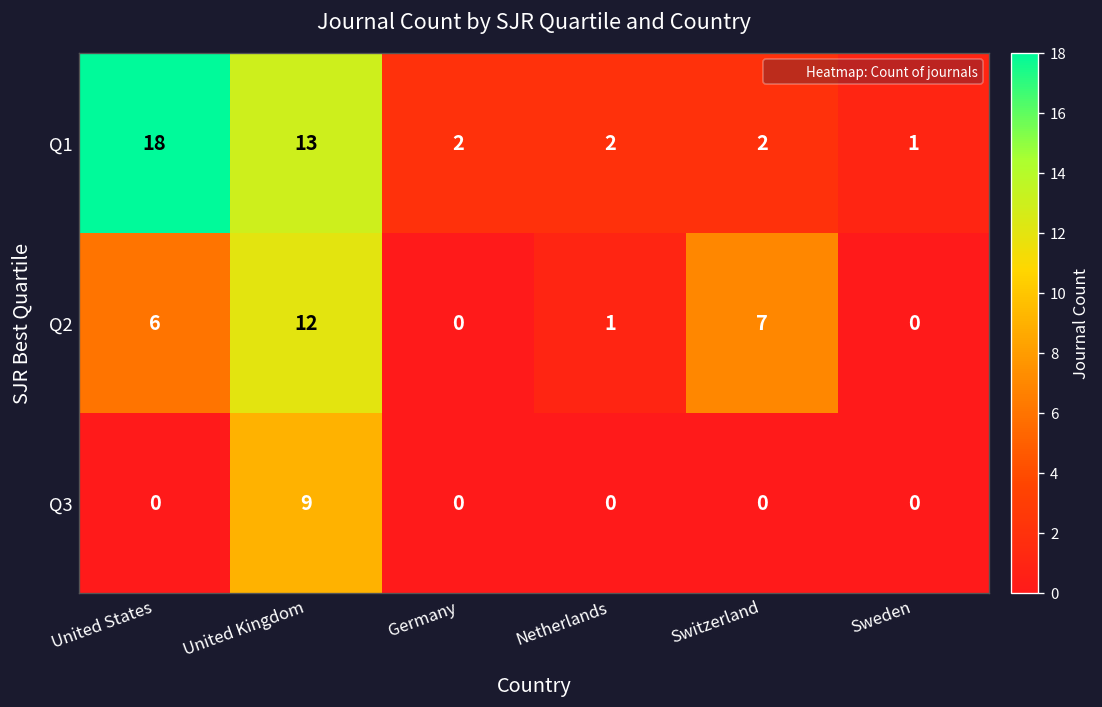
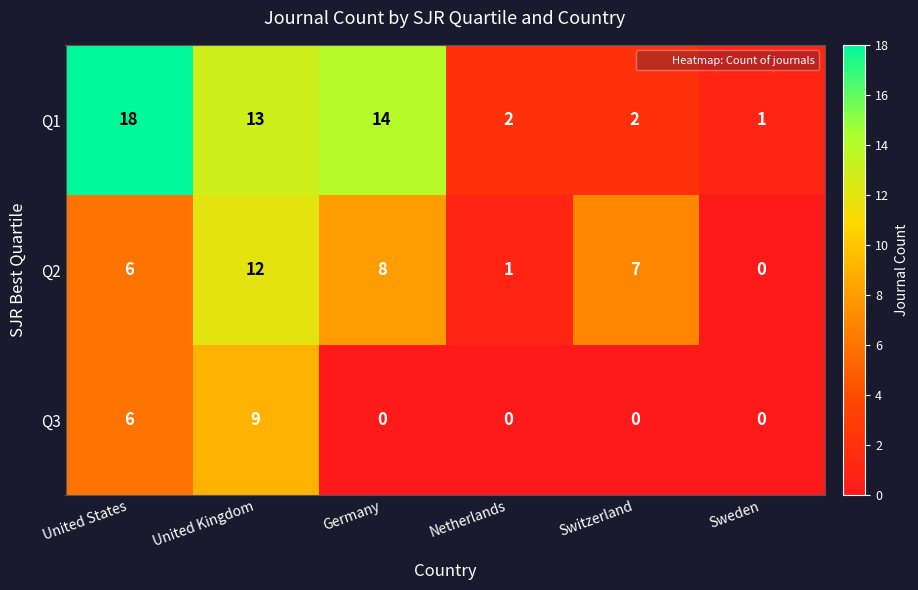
Q1, Germany: 2 -> 14
Q2, Germany: 0 -> 8
Q3, United States: 0 -> 6
